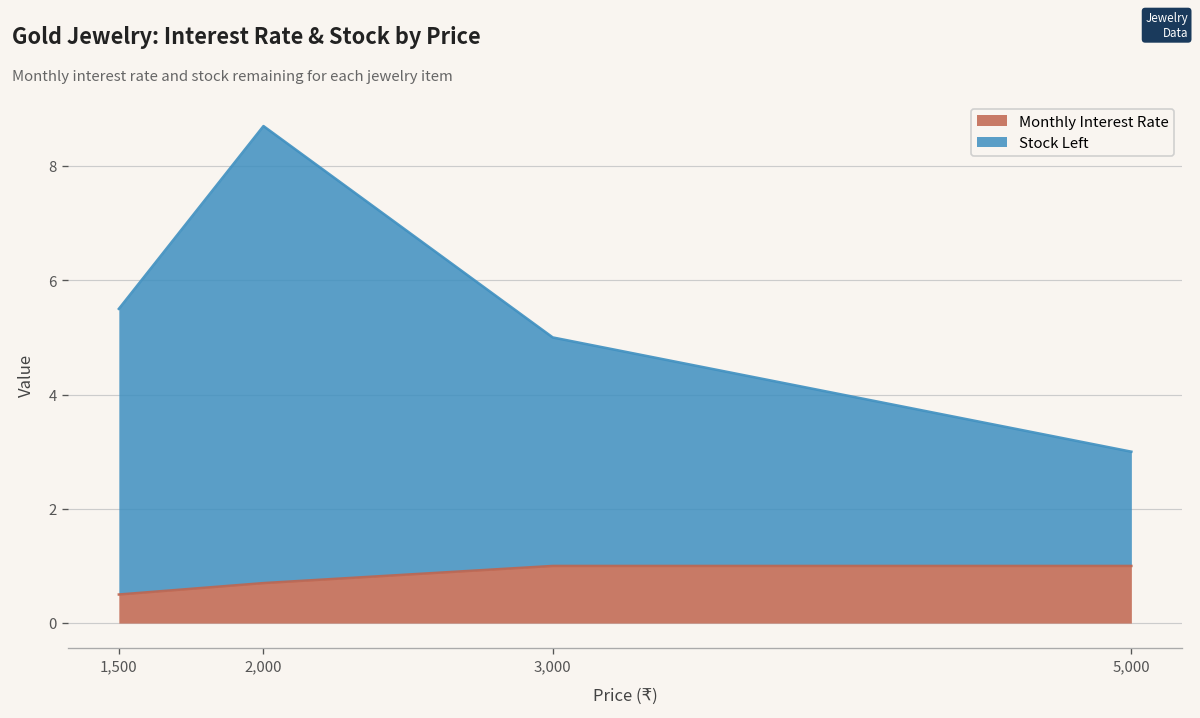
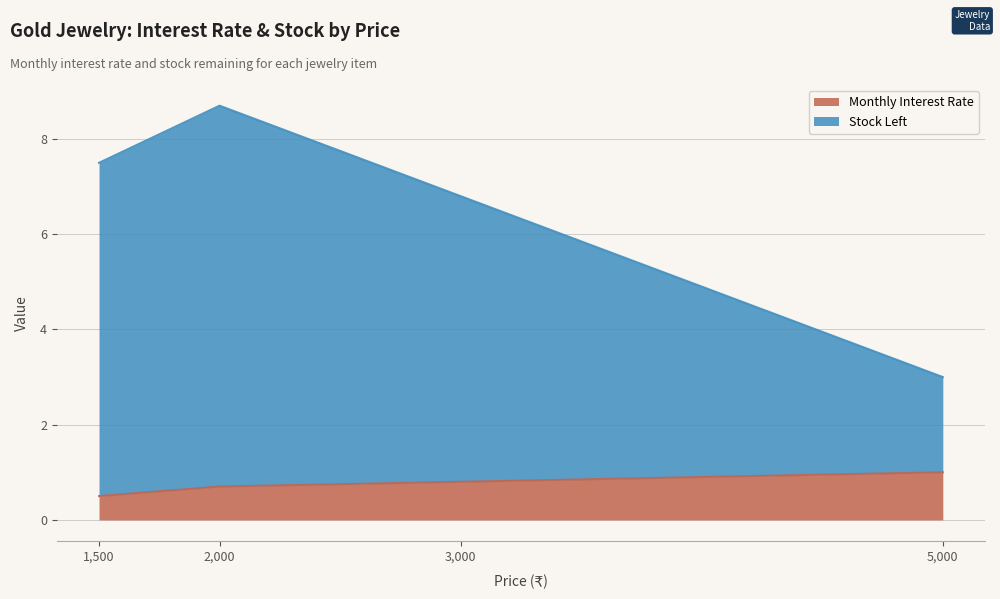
Stock Left, 1,500: 5 -> 7
Monthly Interest Rate, 3,000: 1.0 -> 0.8
Stock Left, 3,000: 4 -> 6
